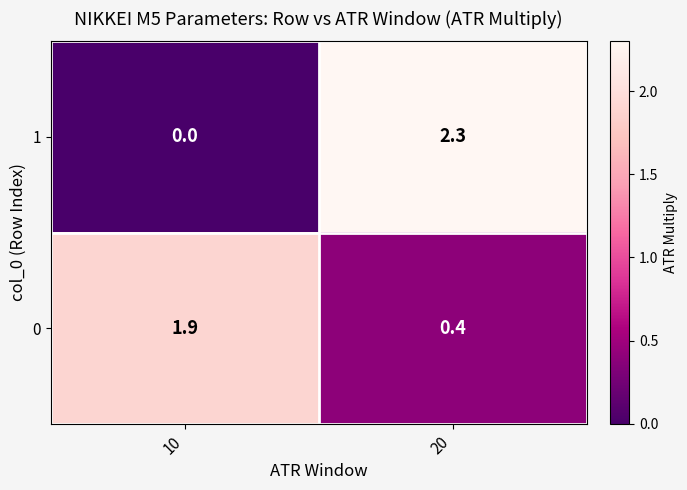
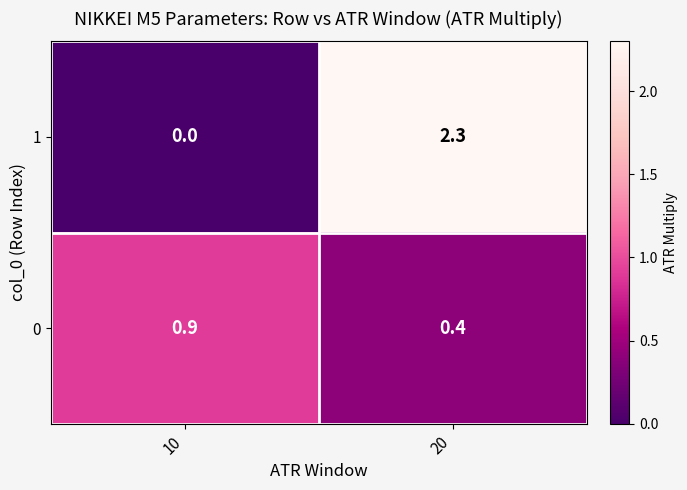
0, 10: 1.9 -> 0.9
